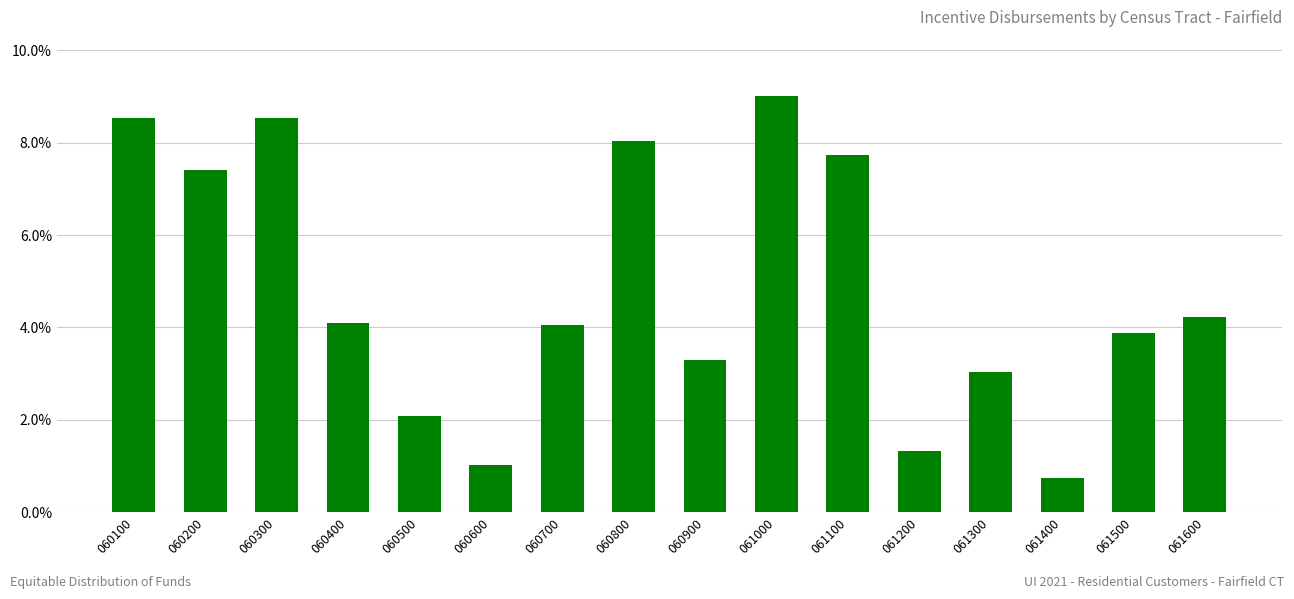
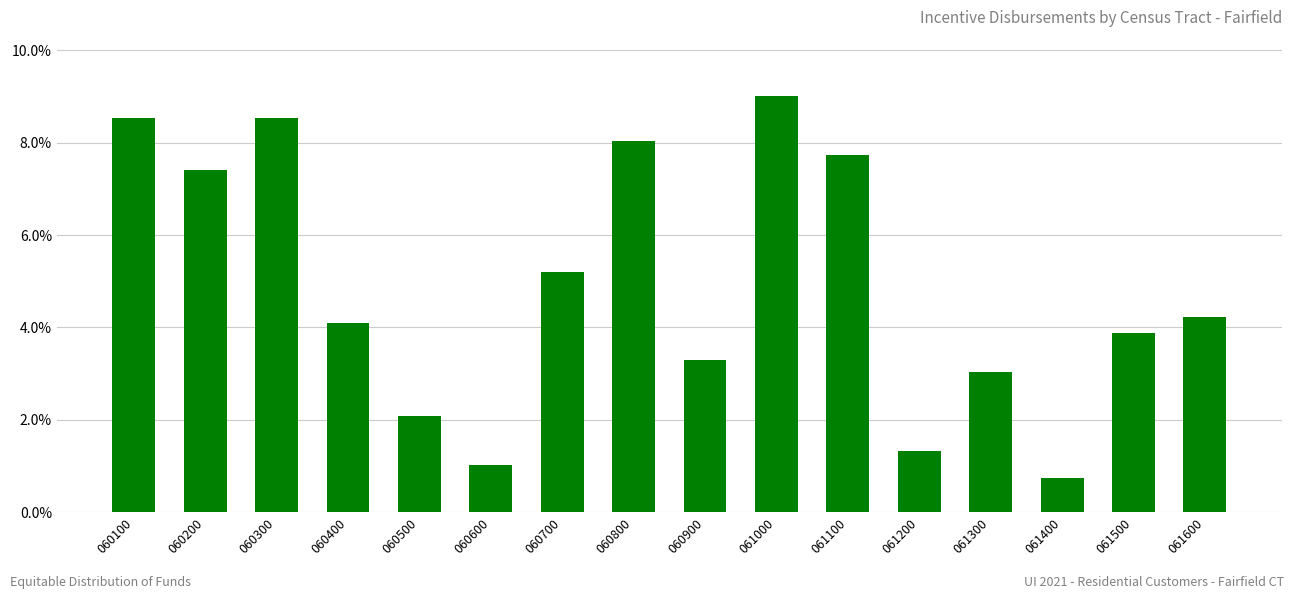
060700: 4.1% -> 5.2%
